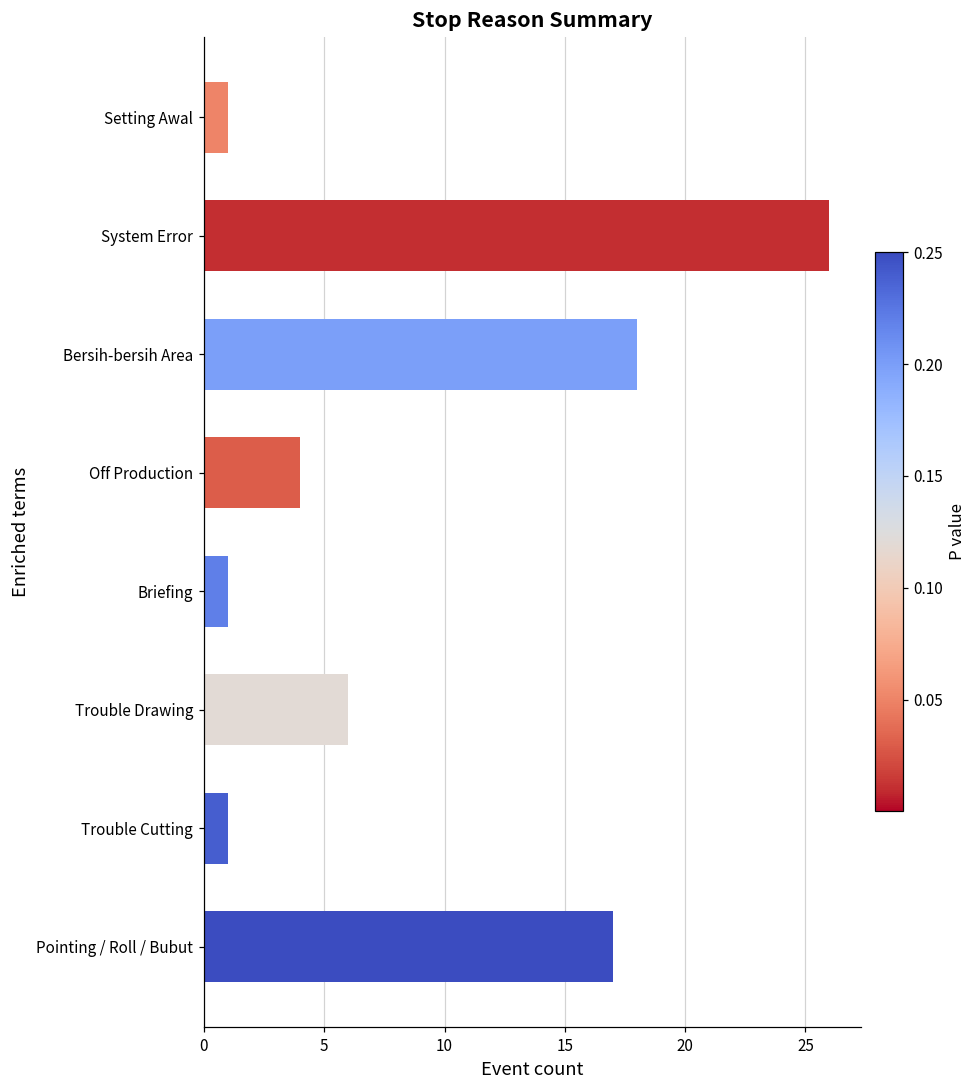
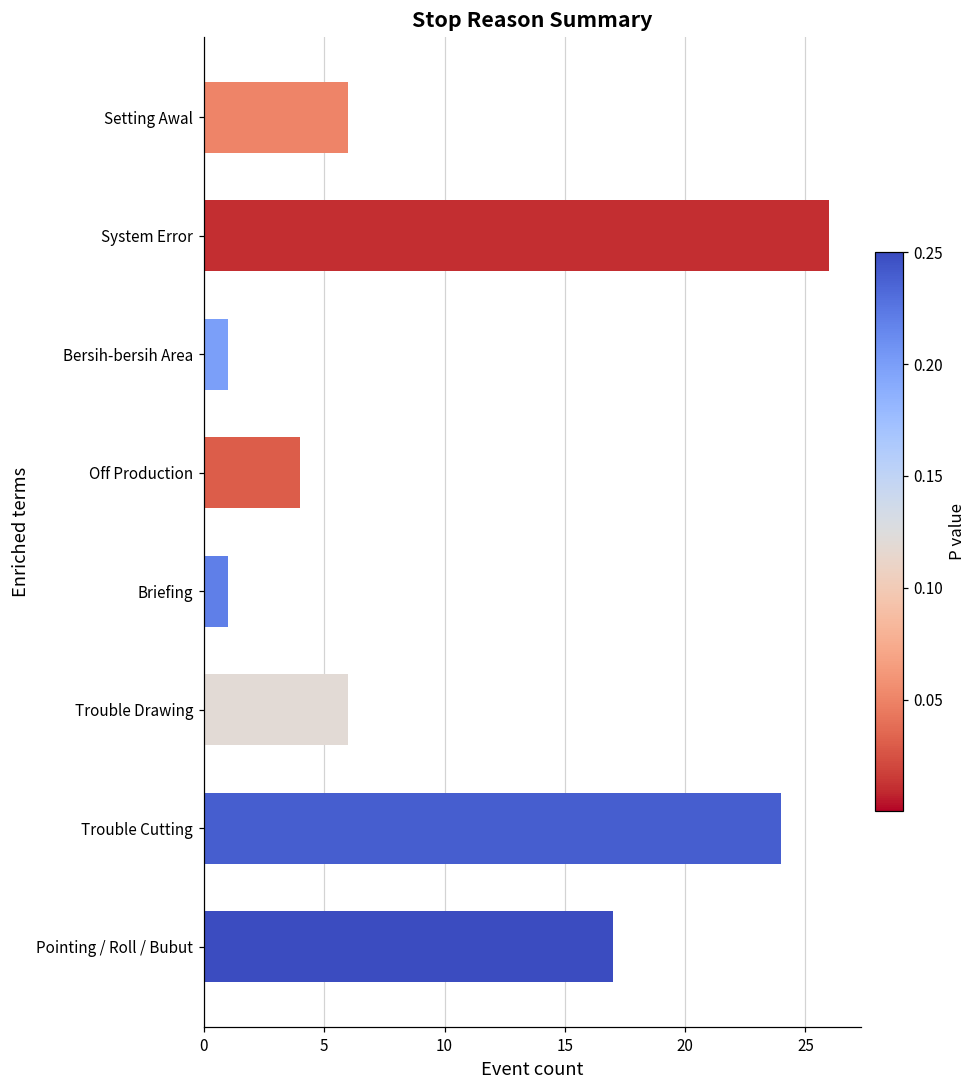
Setting Awal: 1 -> 6
Bersih-bersih Area: 18 -> 1
Trouble Cutting: 1 -> 24
